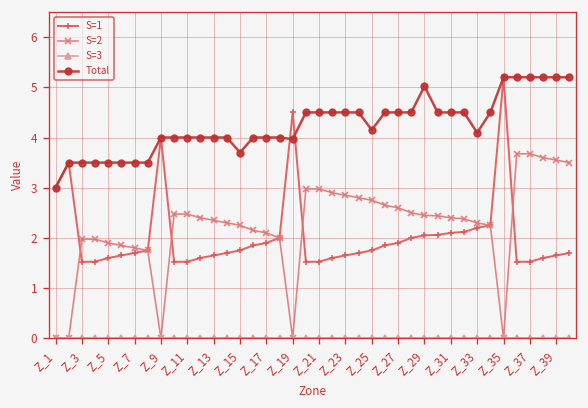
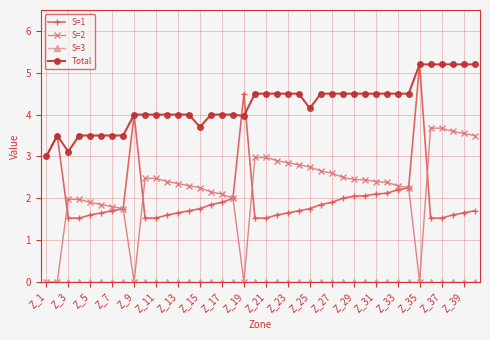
Total, Z_3: 3.5 -> 3.1
Total, Z_29: 5.0 -> 4.5
Total, Z_33: 4.1 -> 4.5
